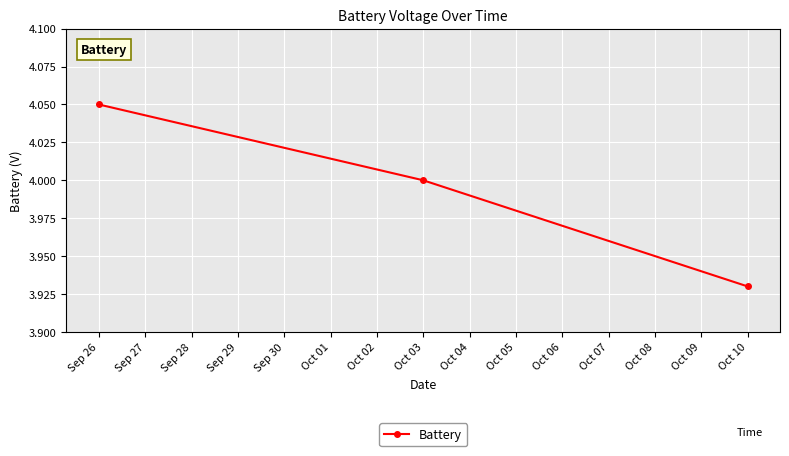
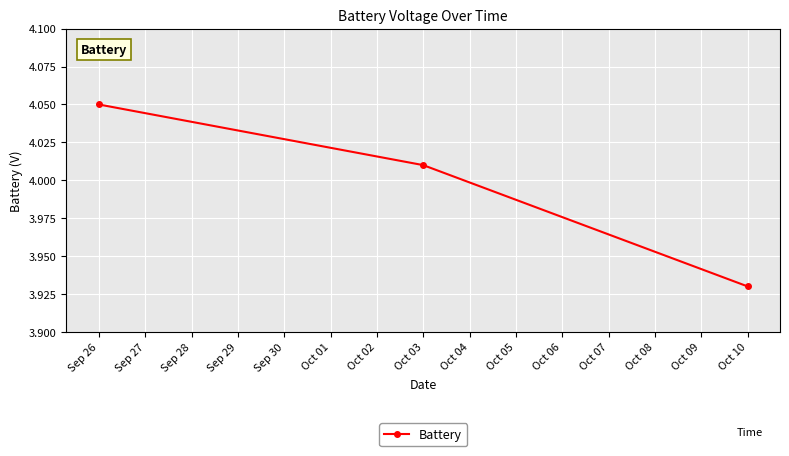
Oct 03: 4.00 -> 4.01
